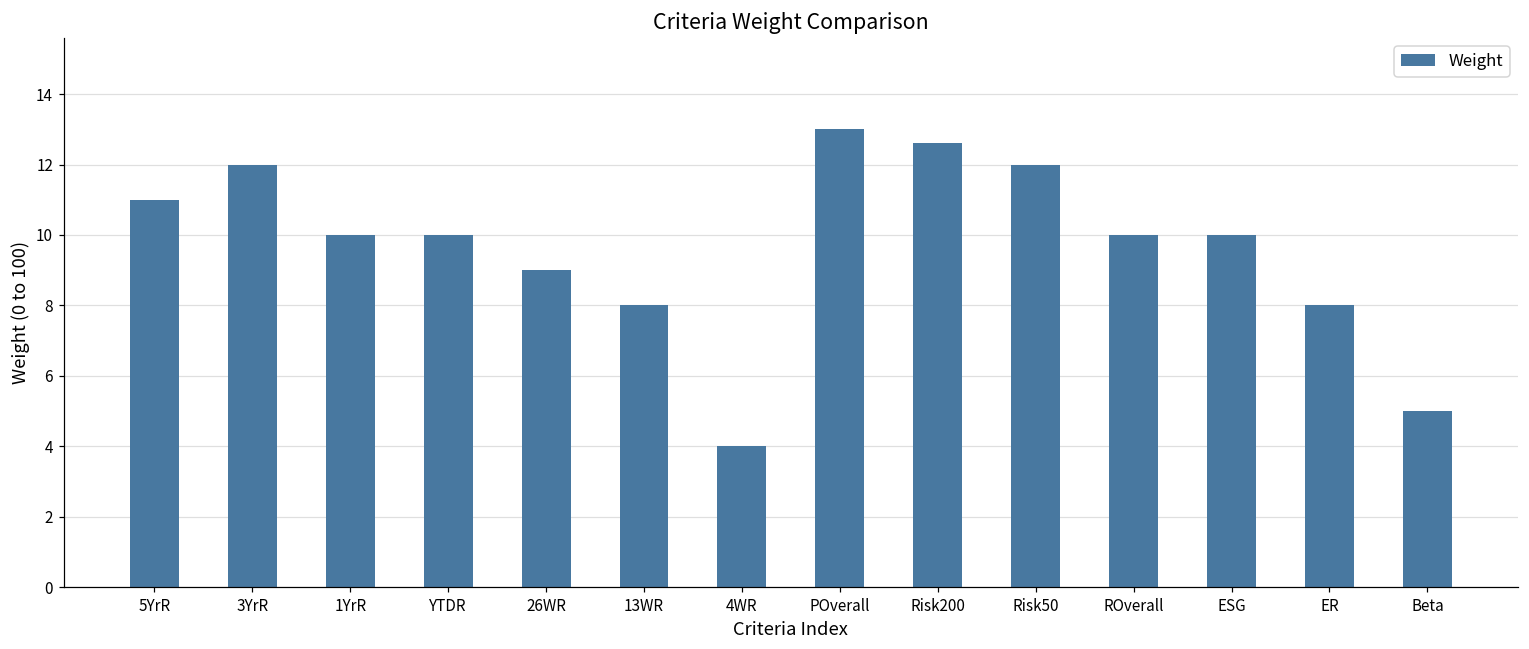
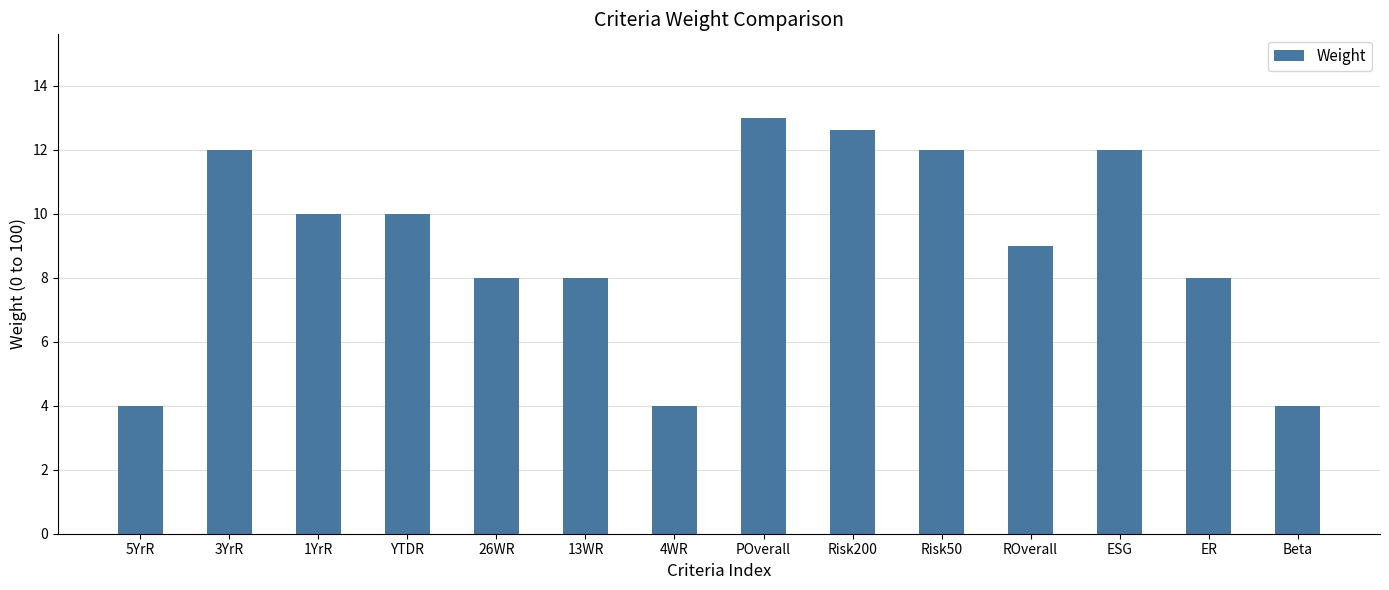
5YrR: 11 -> 4
26WR: 9 -> 8
ROverall: 10 -> 9
ESG: 10 -> 12
Beta: 5 -> 4
